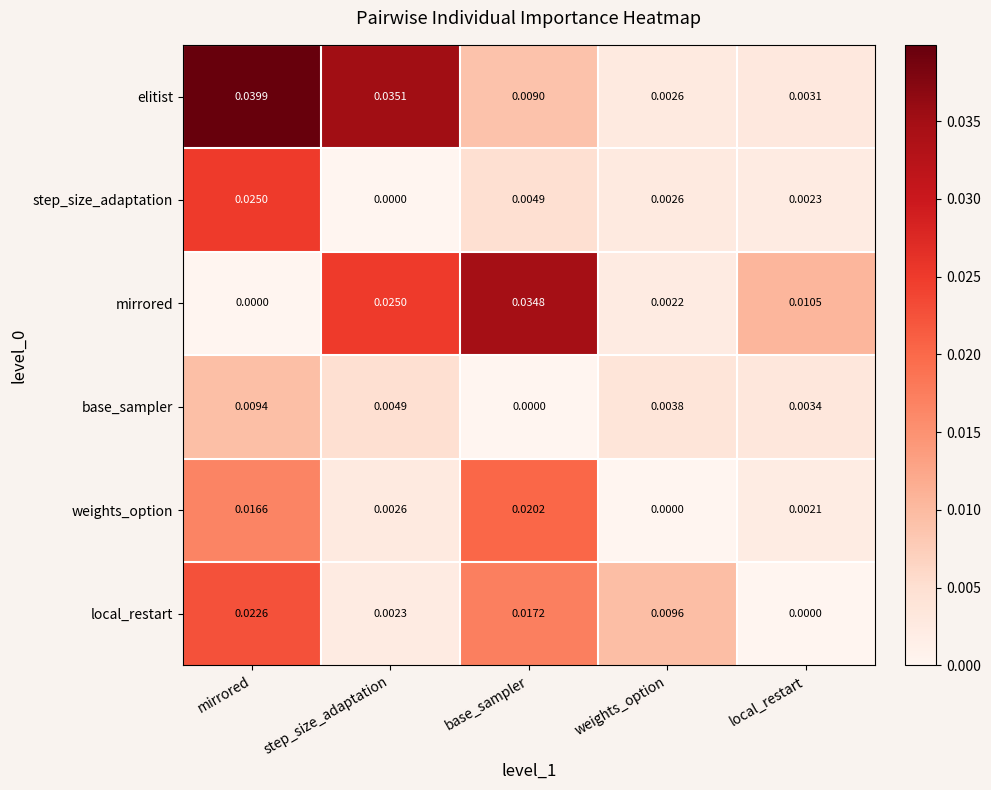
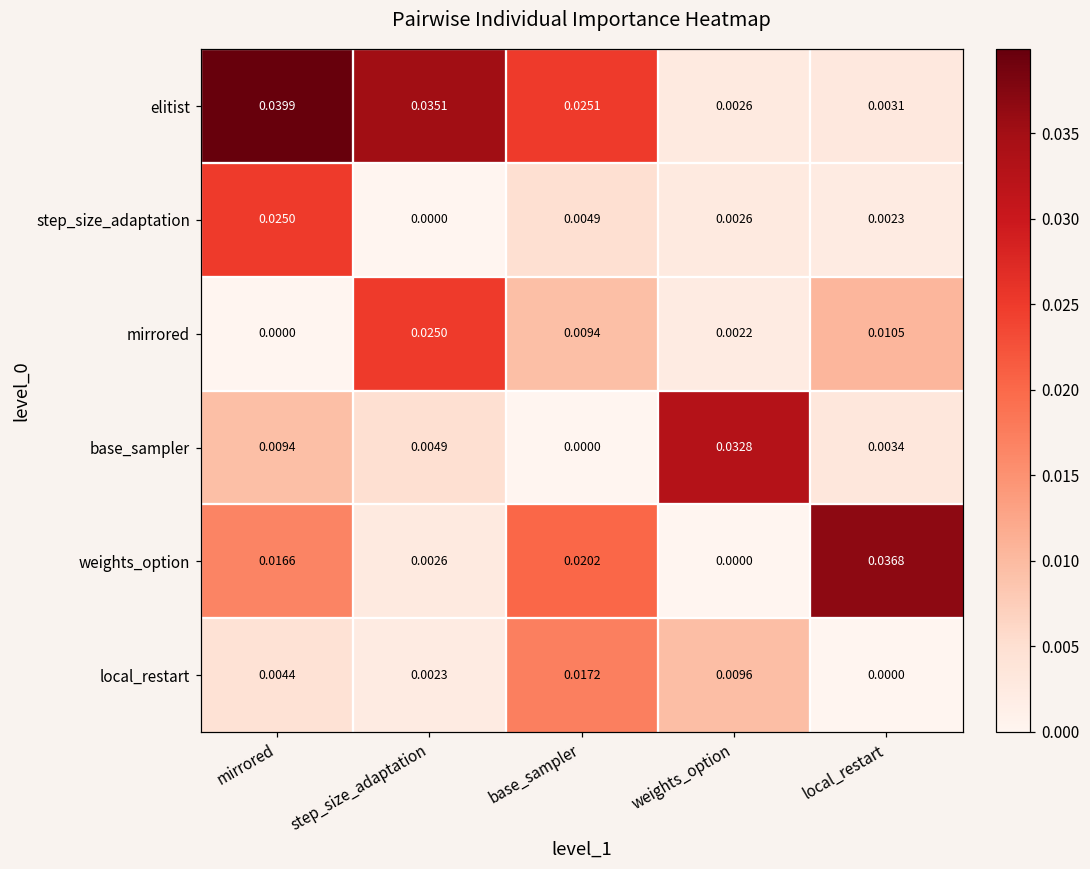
elitist, base_sampler: 0.0090 -> 0.0251
mirrored, base_sampler: 0.0348 -> 0.0094
base_sampler, weights_option: 0.0038 -> 0.0328
weights_option, local_restart: 0.0021 -> 0.0368
local_restart, mirrored: 0.0226 -> 0.0044
